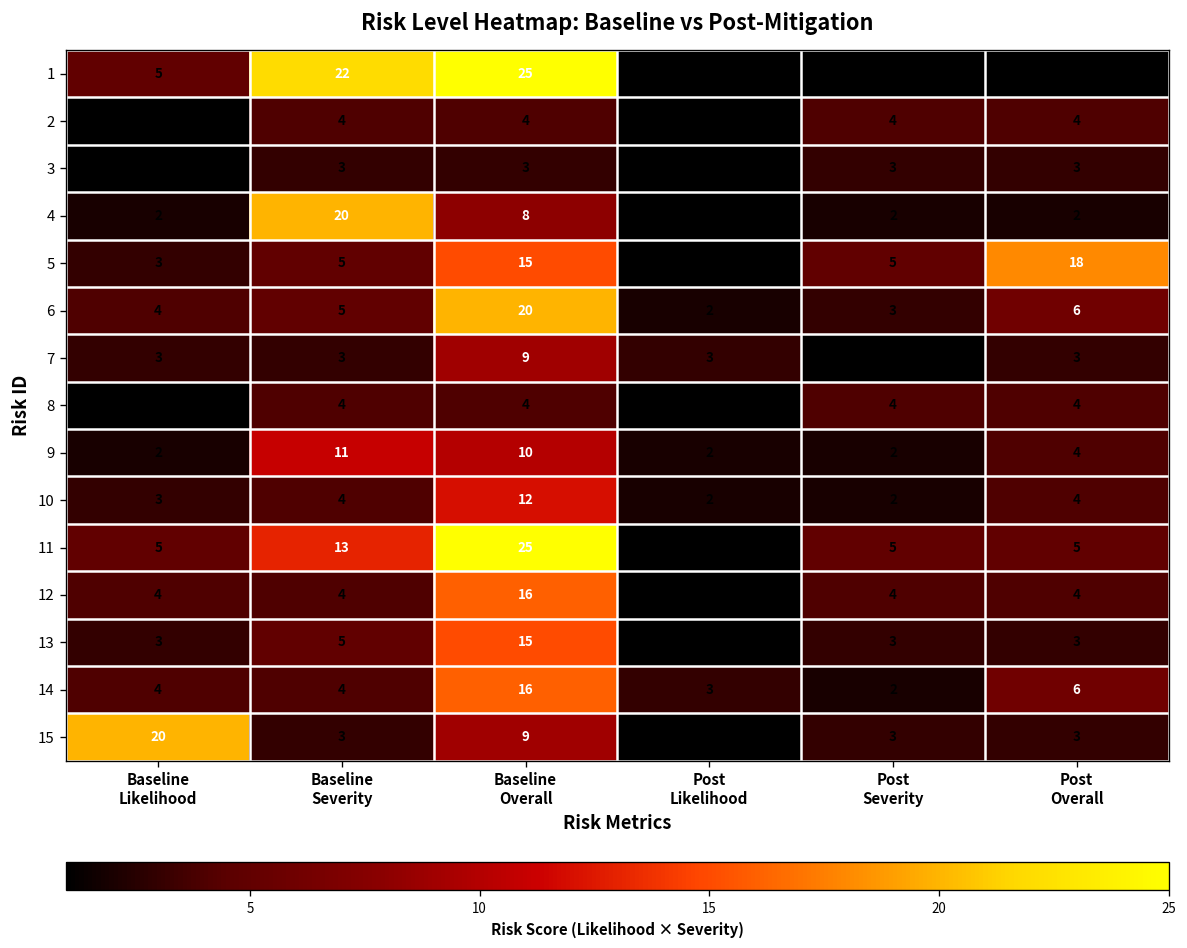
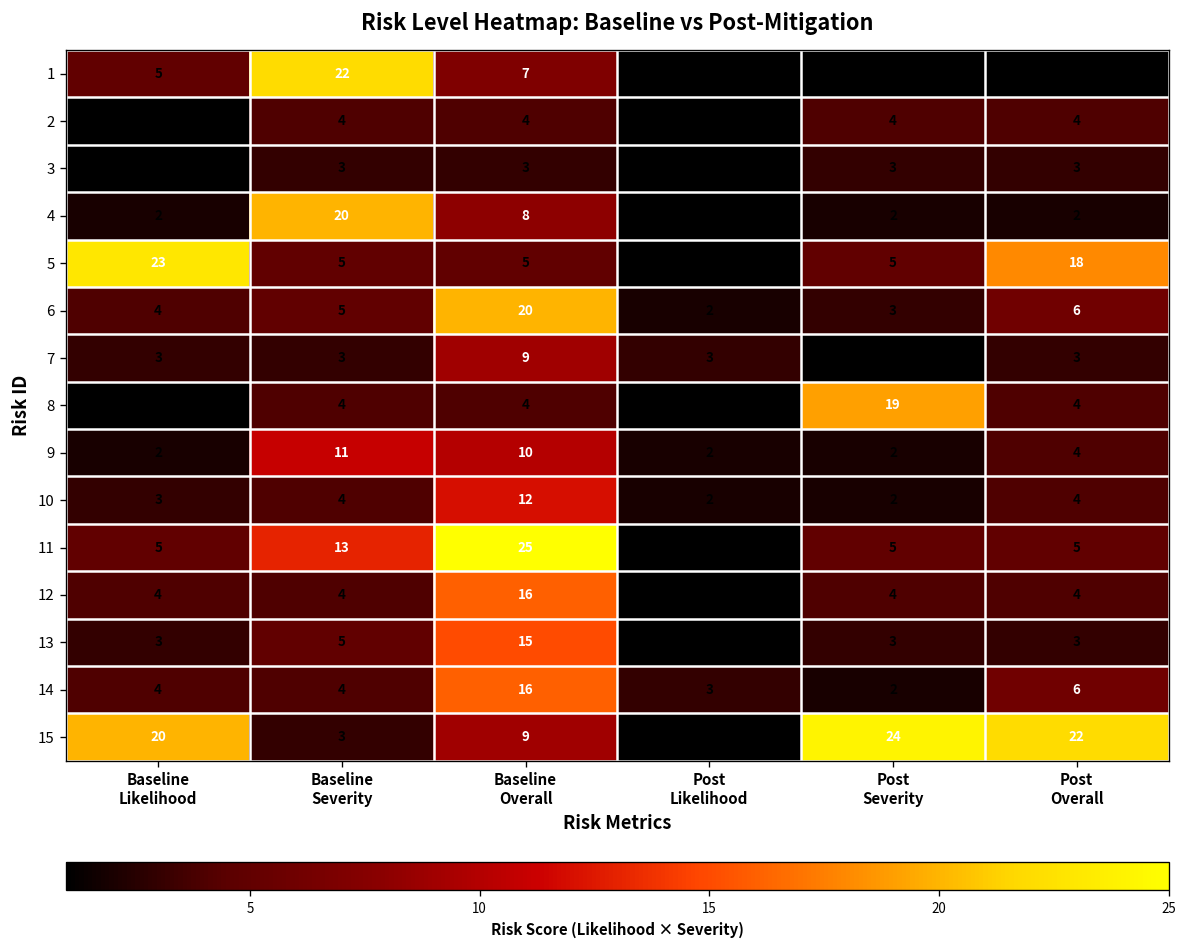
1, Baseline Overall: 25 -> 7
5, Baseline Likelihood: 3 -> 23
5, Baseline Overall: 15 -> 5
8, Post Severity: 4 -> 19
15, Post Severity: 3 -> 24
15, Post Overall: 3 -> 22
